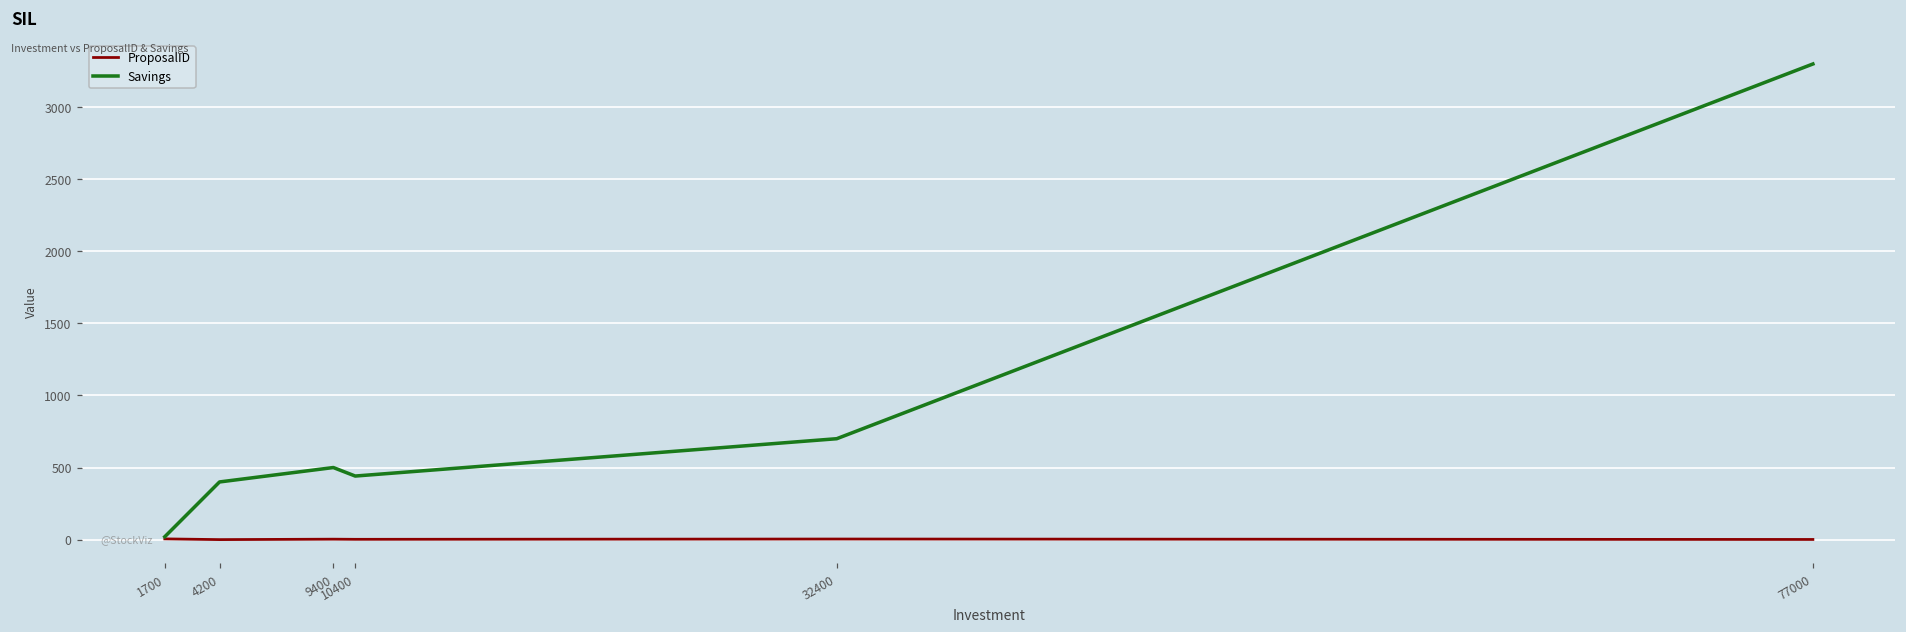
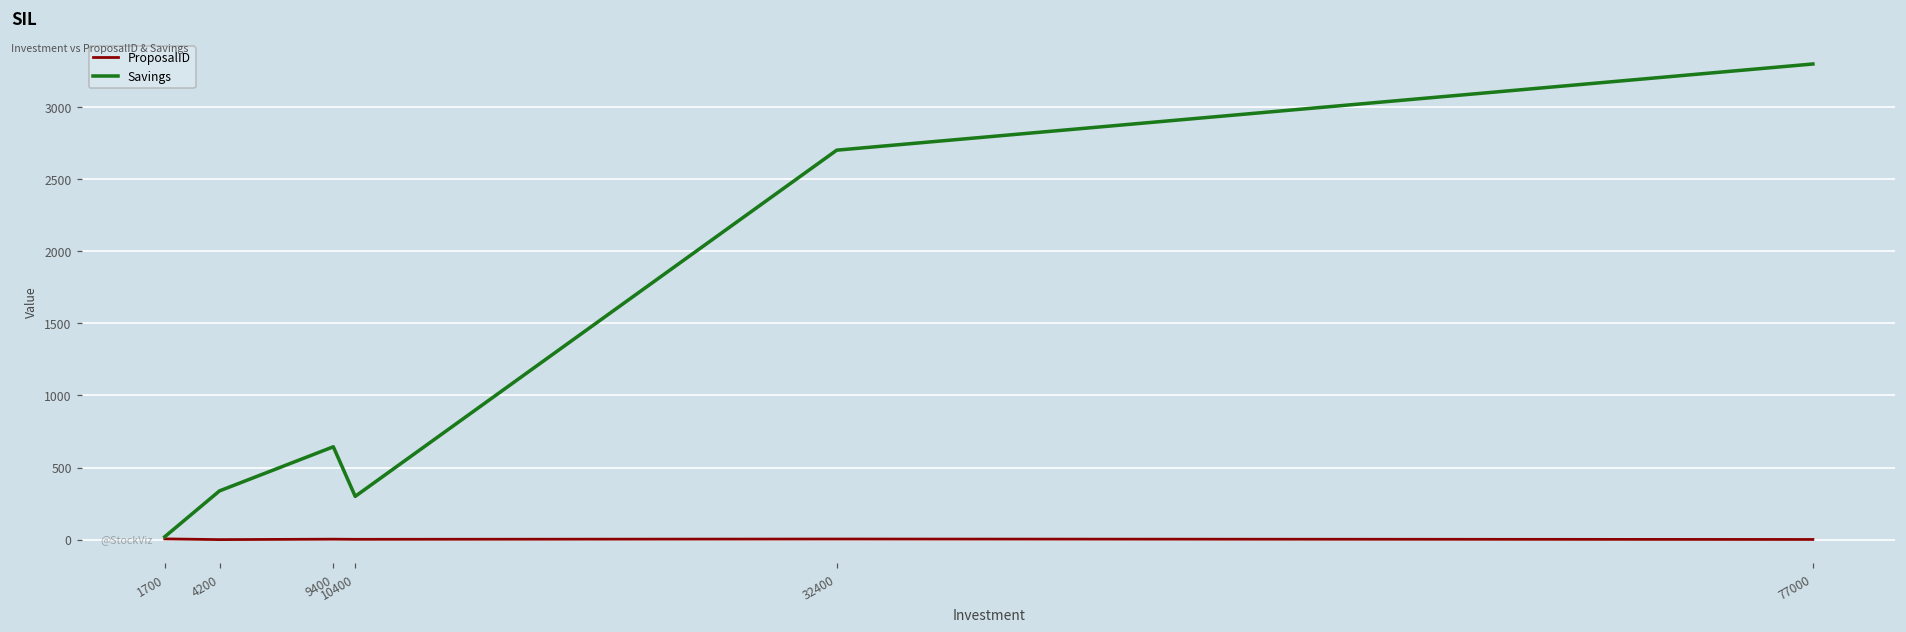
Savings, 4200: 400 -> 340
Savings, 9400: 500 -> 640
Savings, 10400: 440 -> 300
Savings, 32400: 700 -> 2700
